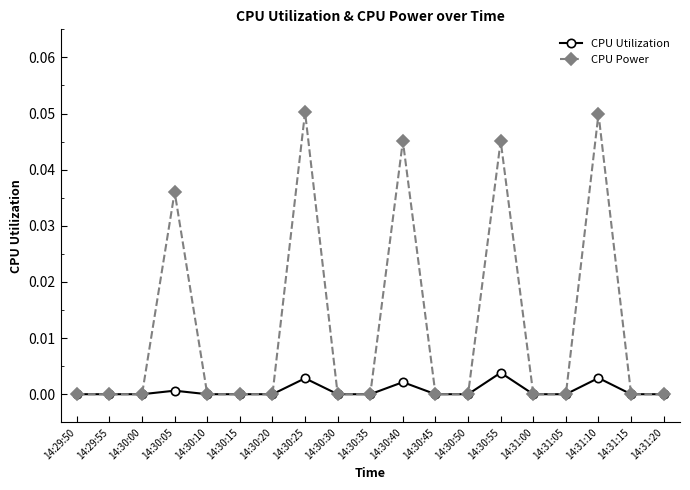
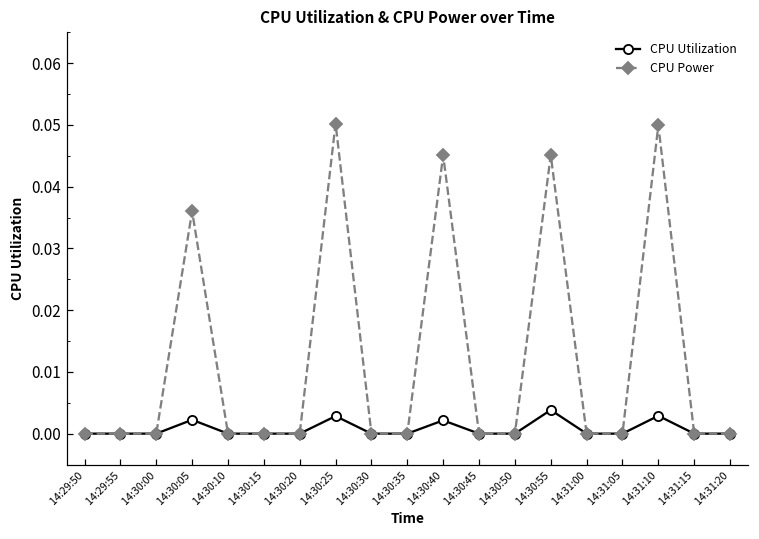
CPU Utilization, 14:30:05: 0.001 -> 0.002
